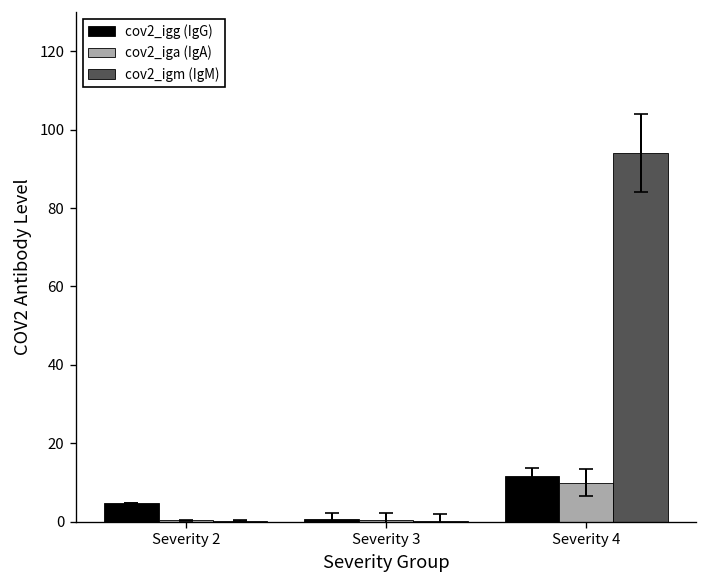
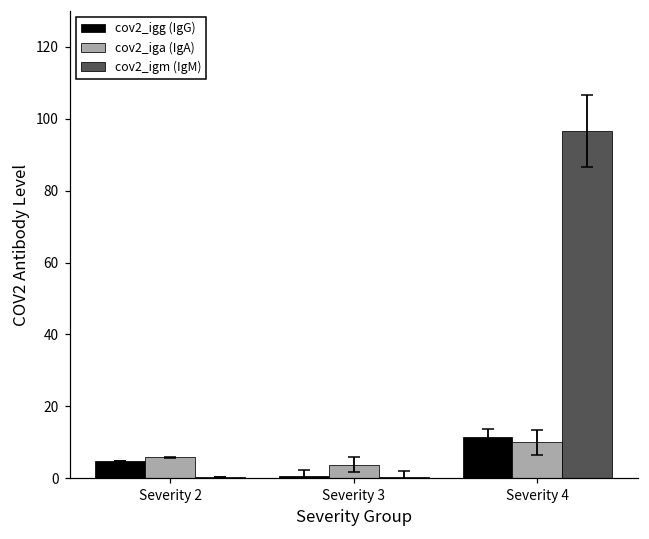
cov2_iga (IgA), Severity 2: 0 -> 6
cov2_iga (IgA), Severity 3: 0 -> 4
cov2_igm (IgM), Severity 4: 94 -> 97
